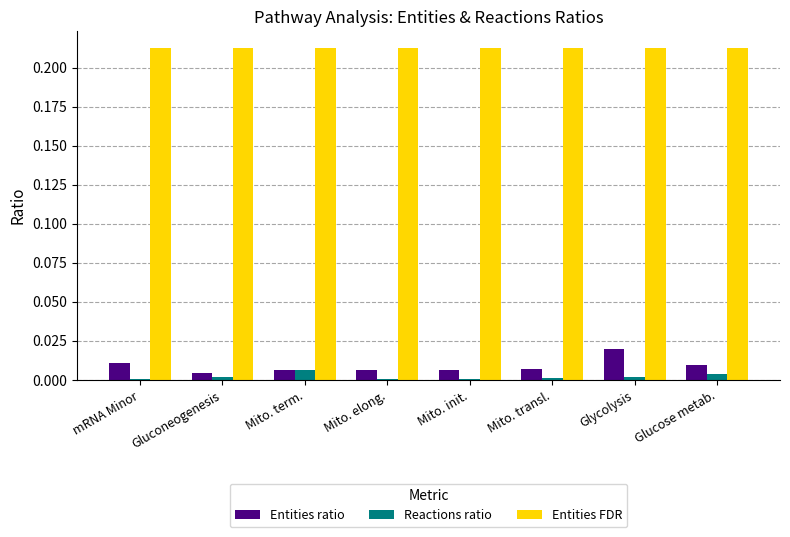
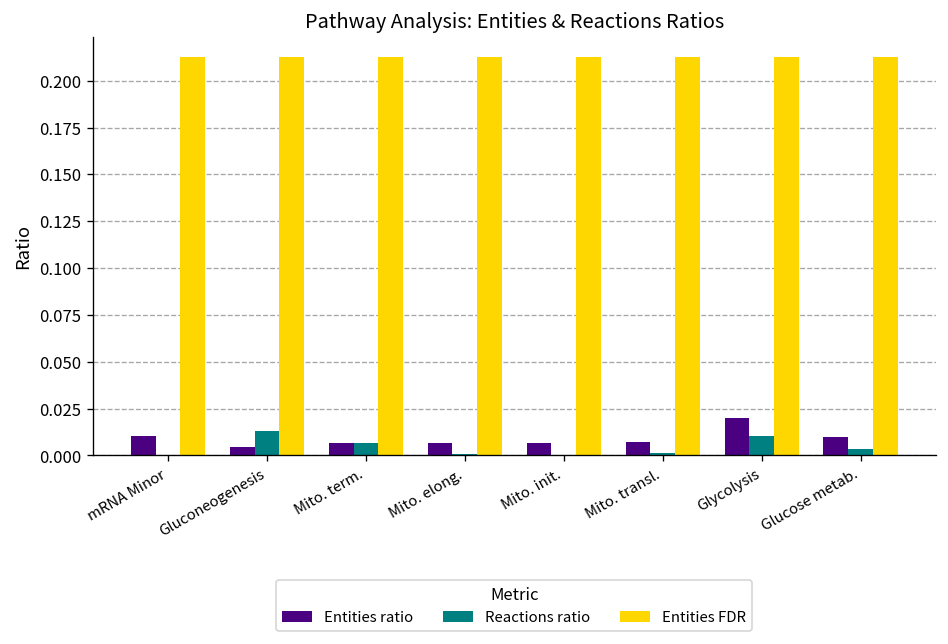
Reactions ratio, Gluconeogenesis: 0.002 -> 0.013
Reactions ratio, Glycolysis: 0.002 -> 0.011
